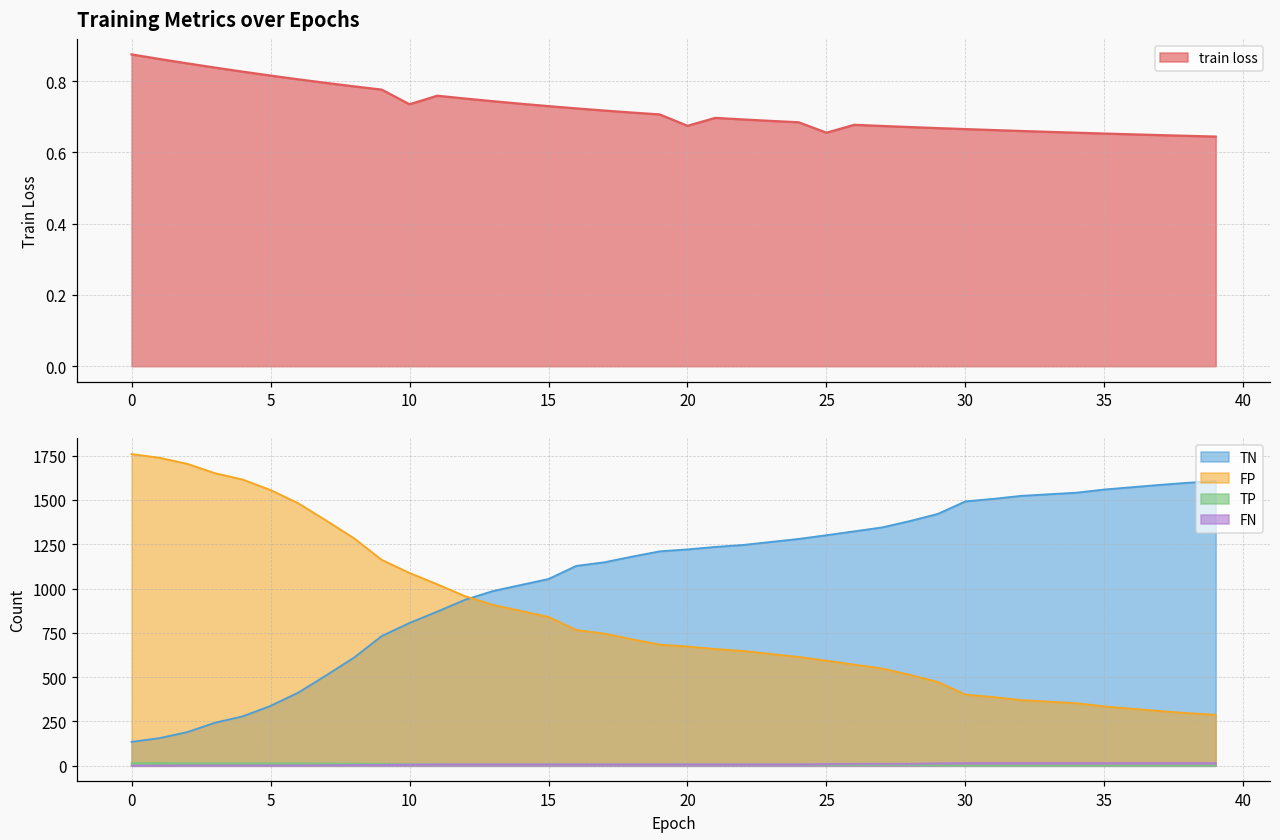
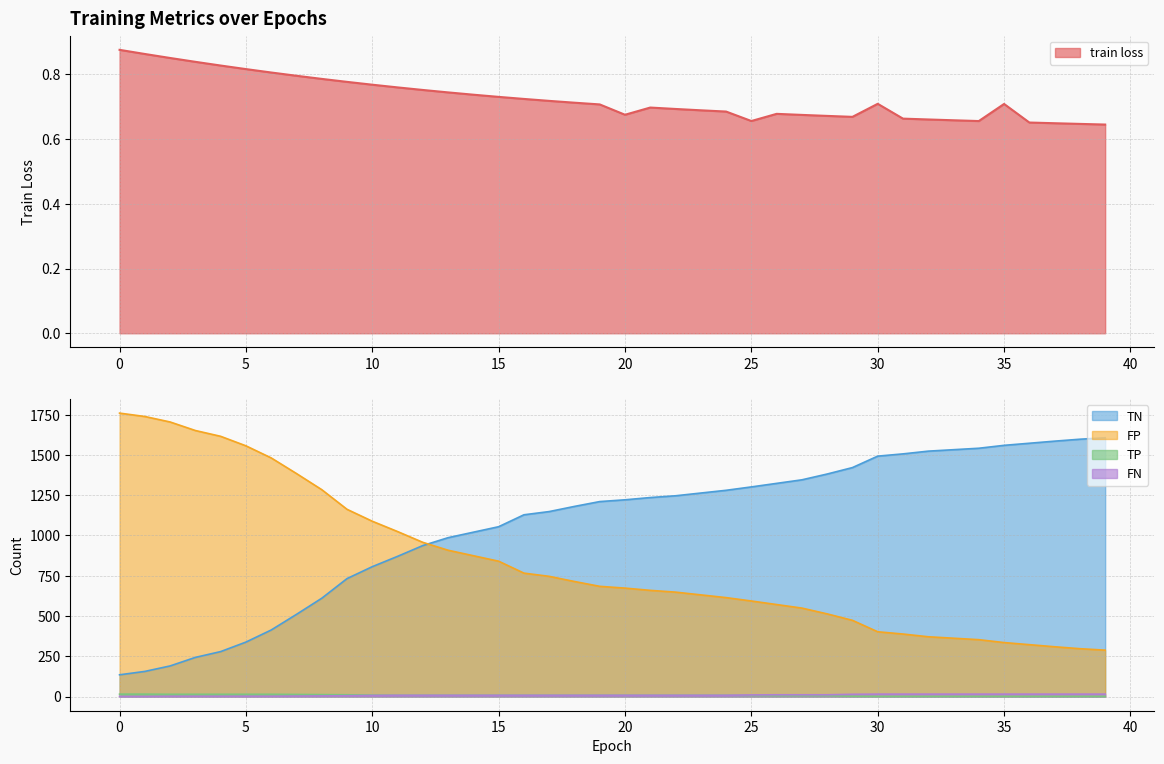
Training Metrics over Epochs, 10: 0.74 -> 0.77
Training Metrics over Epochs, 30: 0.67 -> 0.71
Training Metrics over Epochs, 35: 0.65 -> 0.71
